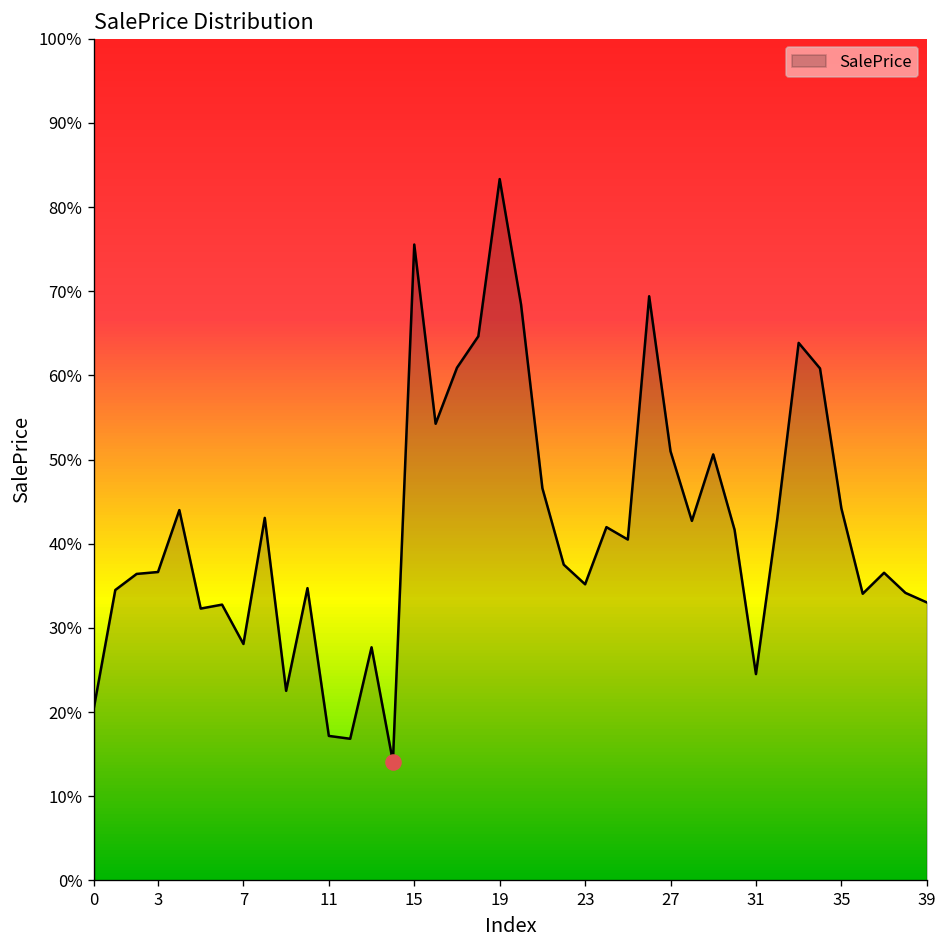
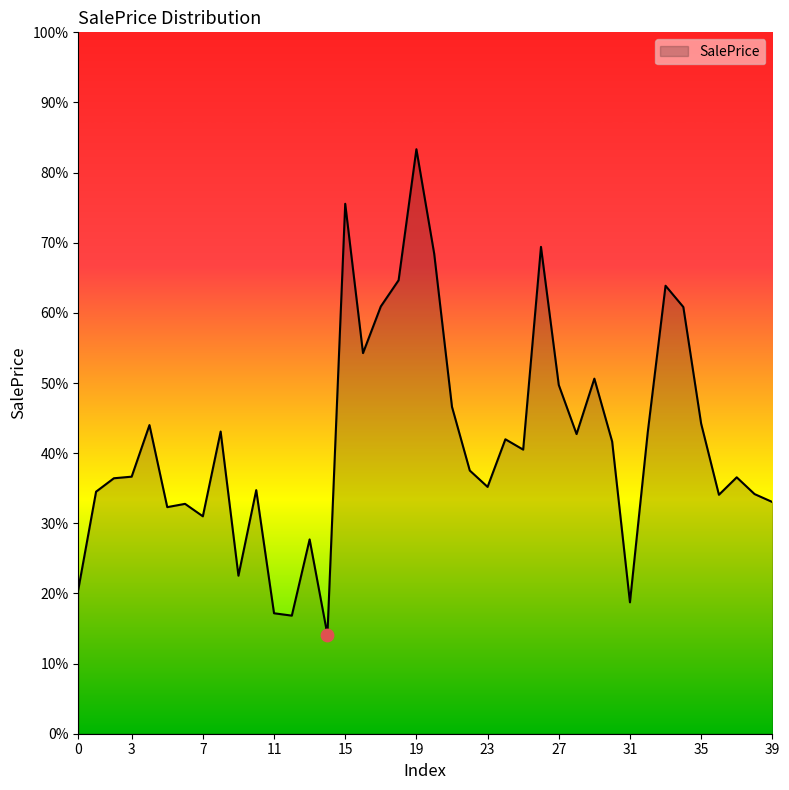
SalePrice, 7: 28% -> 31%
SalePrice, 27: 51% -> 50%
SalePrice, 31: 25% -> 19%
